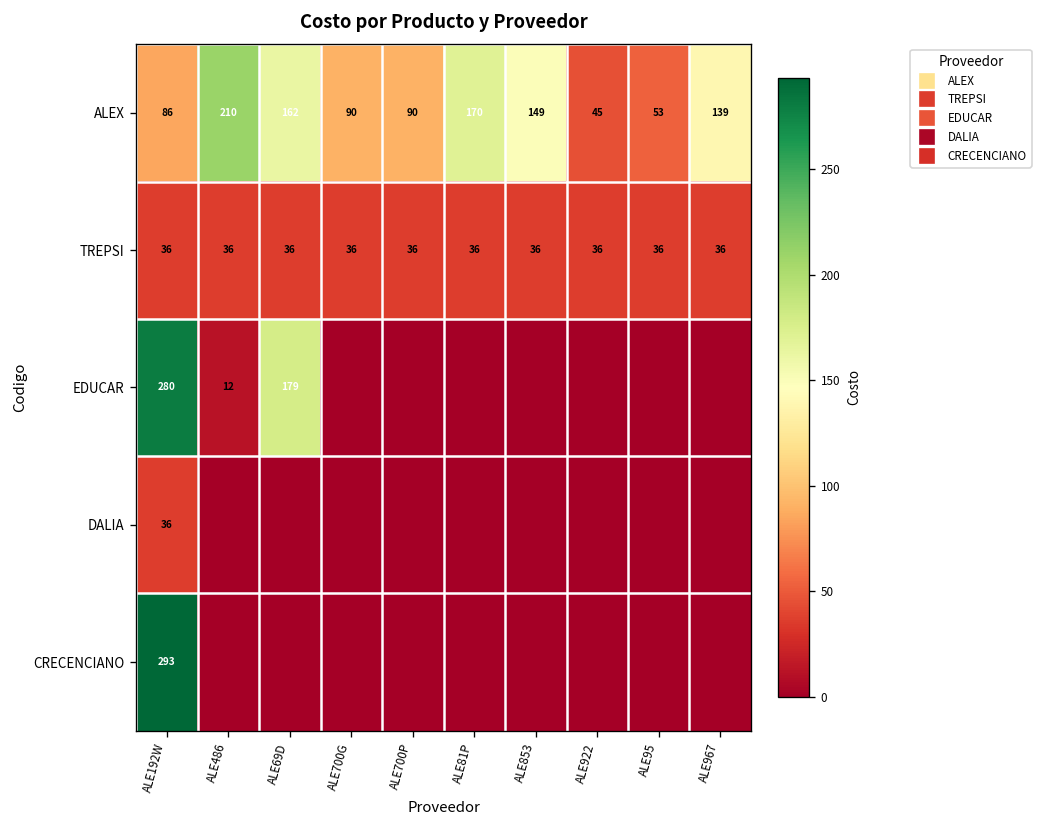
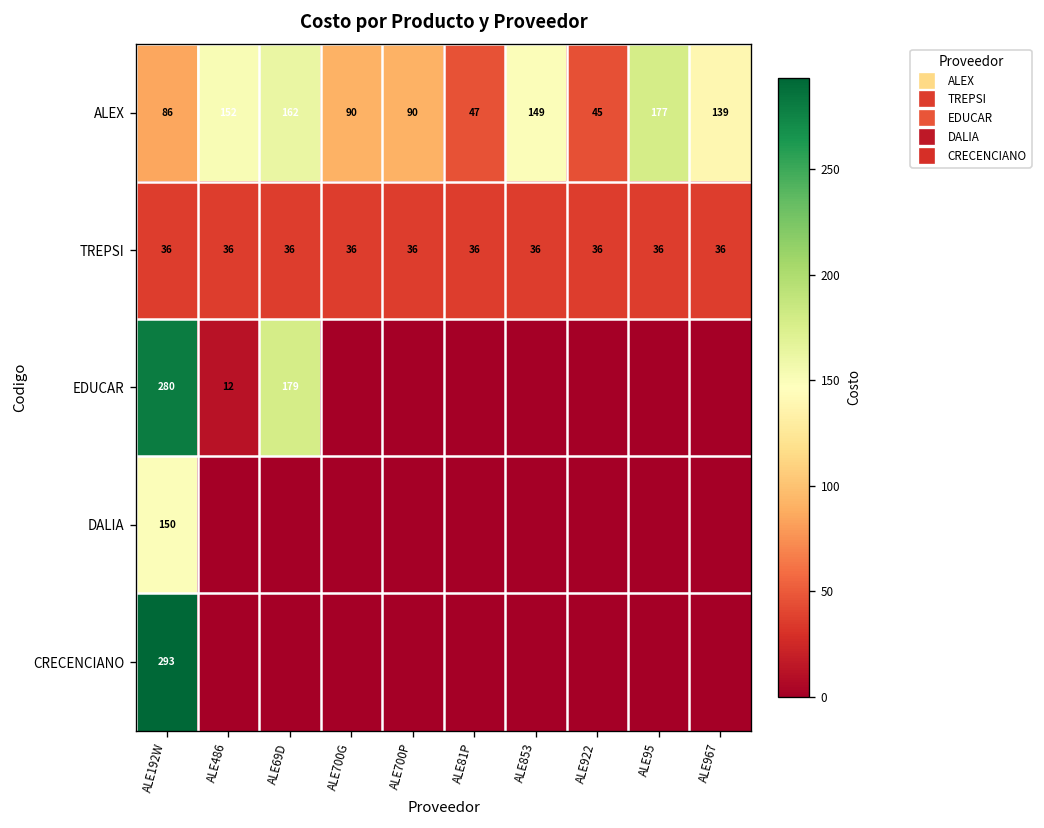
ALEX, ALE486: 210 -> 152
ALEX, ALE81P: 170 -> 47
ALEX, ALE95: 53 -> 177
DALIA, ALE192W: 36 -> 150
